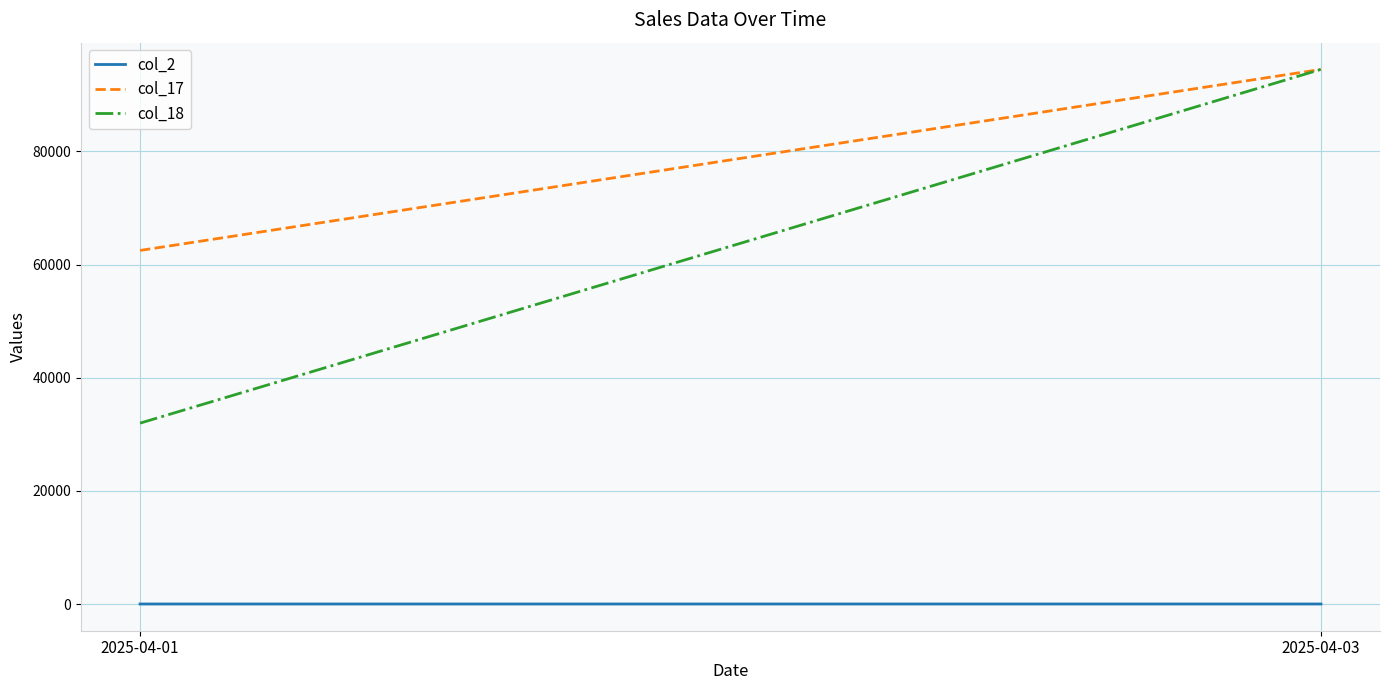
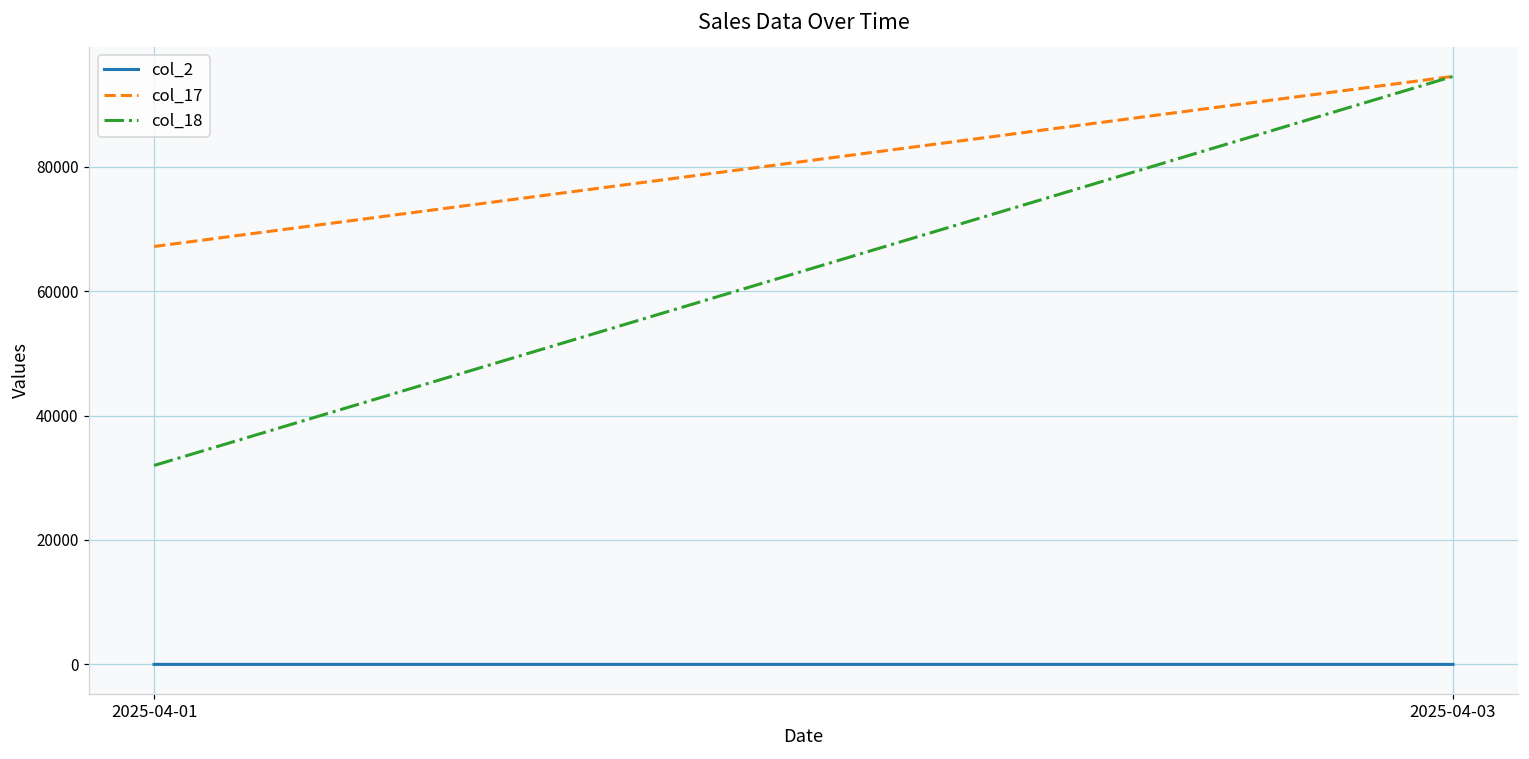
col_17, 2025-04-01: 63000 -> 67000
